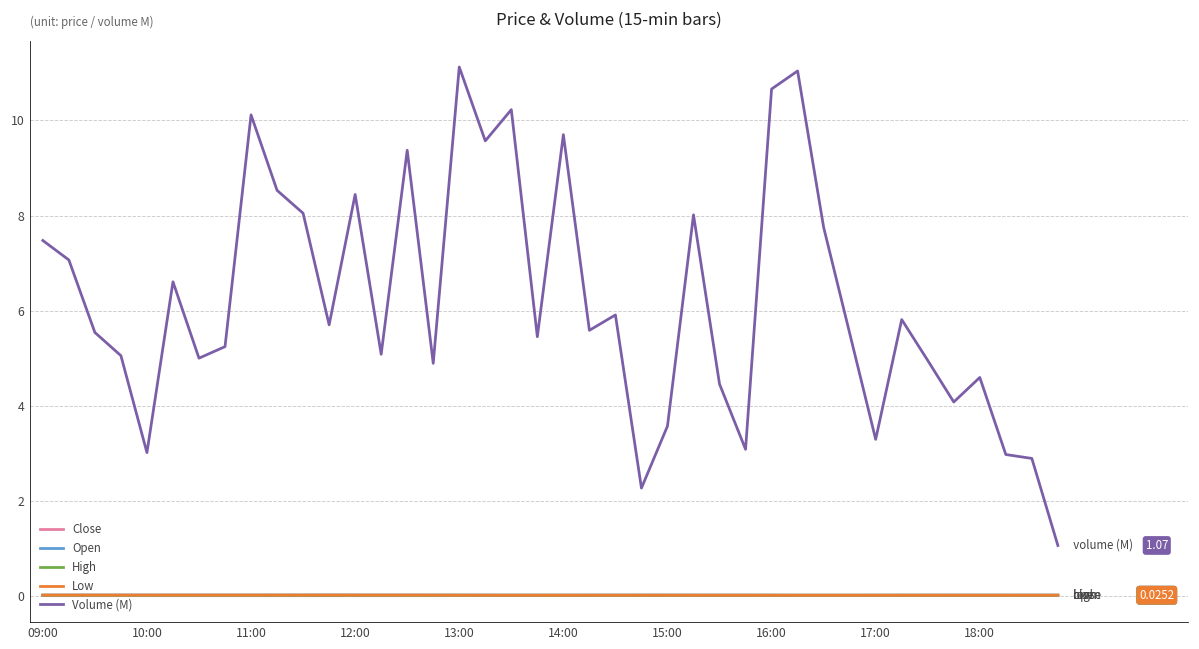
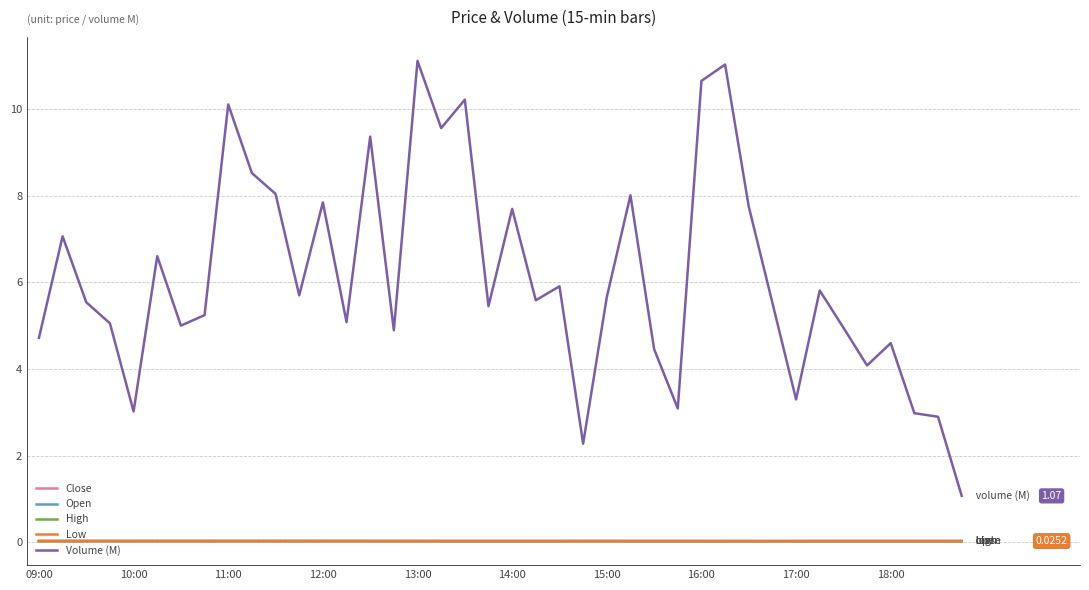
Volume (M), 09:00: 7.5 -> 4.7
Volume (M), 12:00: 8.4 -> 7.8
Volume (M), 14:00: 9.7 -> 7.7
Volume (M), 15:00: 3.6 -> 5.7
